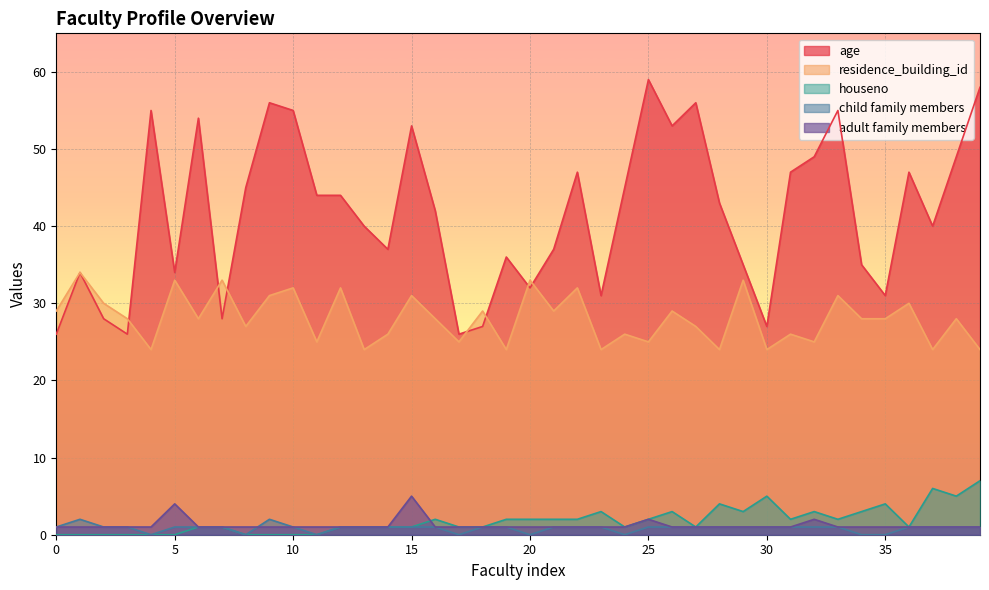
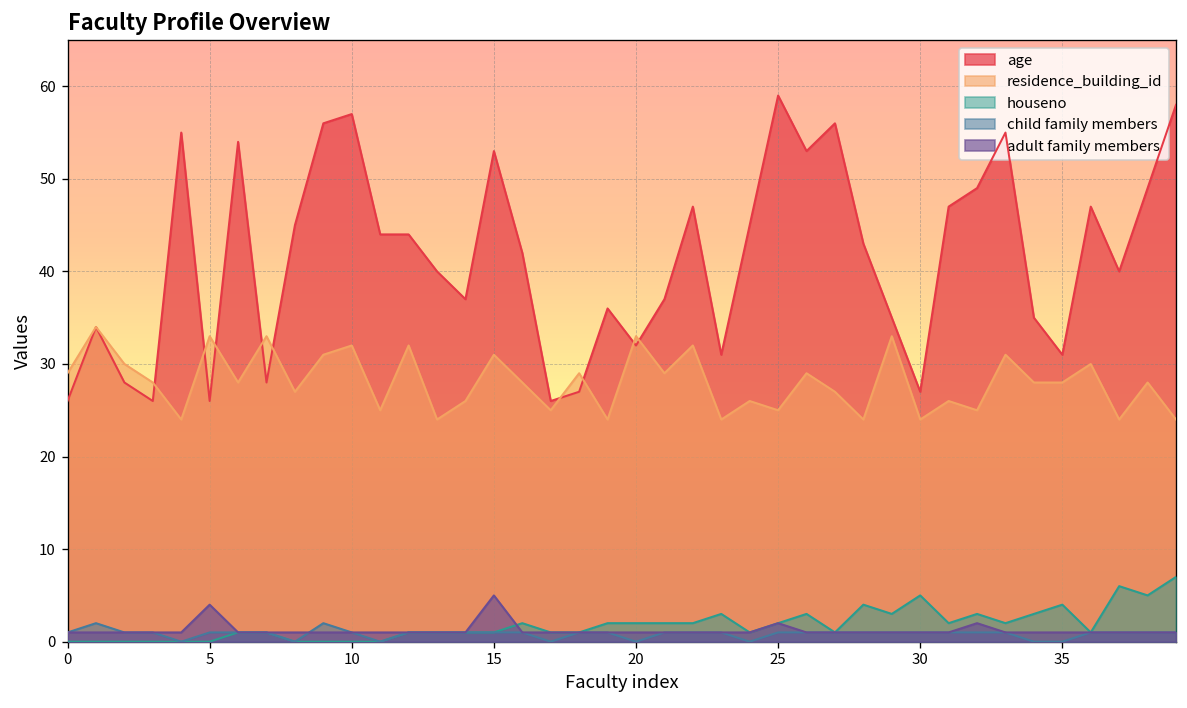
age, 5: 34 -> 26
age, 10: 55 -> 57
